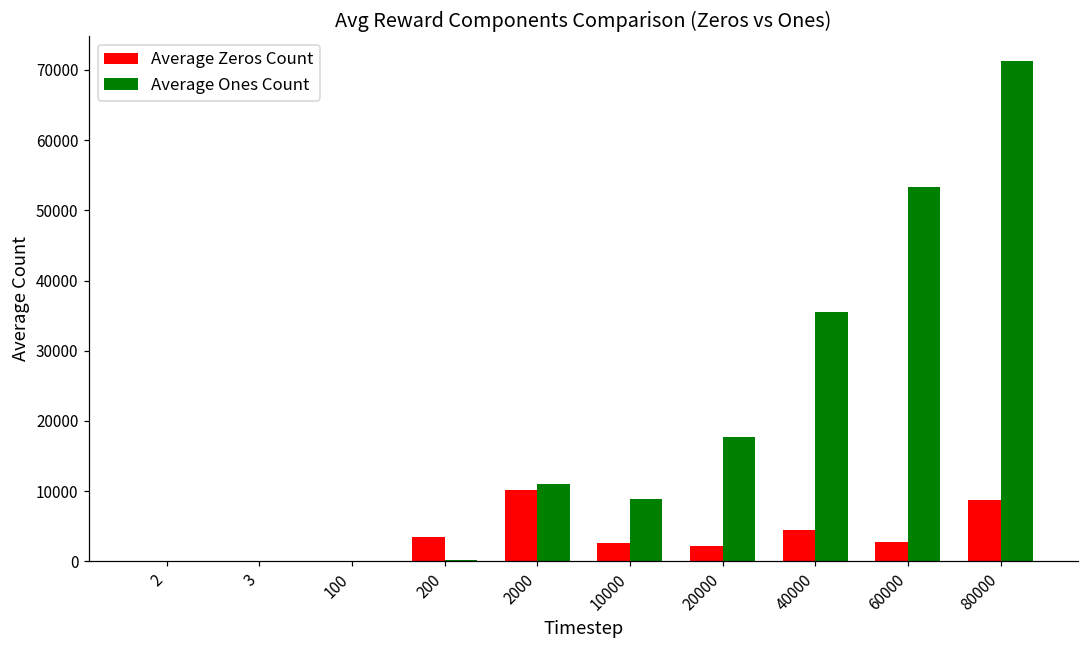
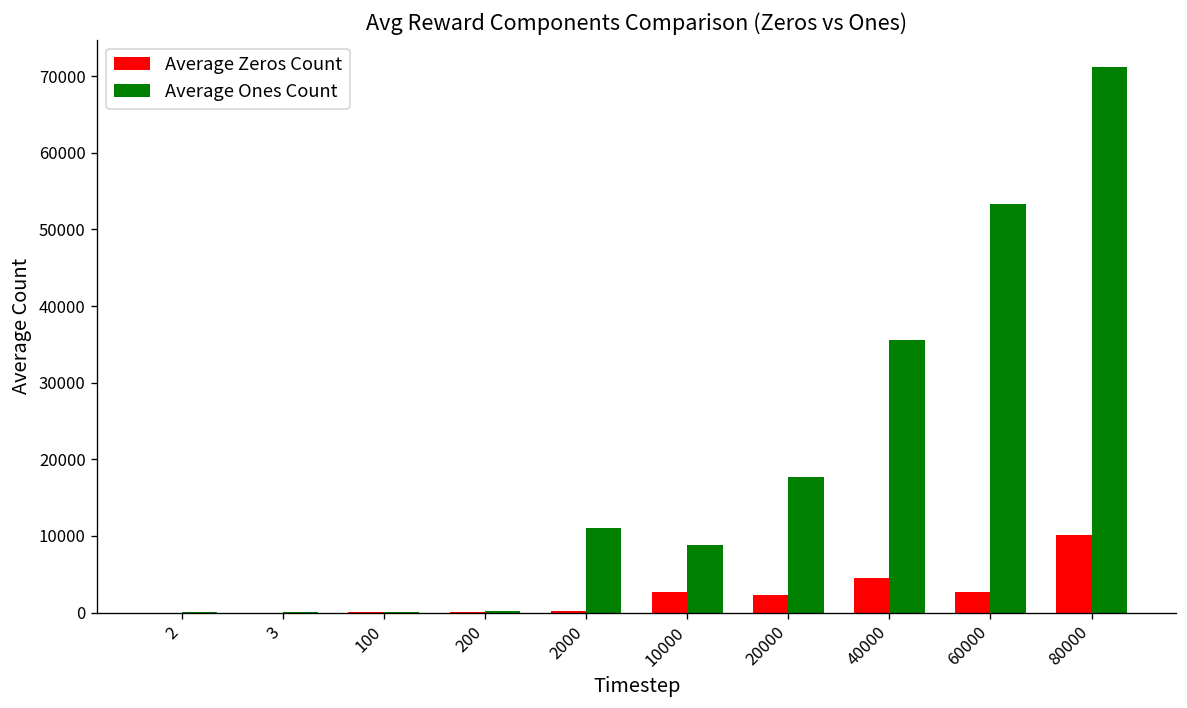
Average Zeros Count, 200: 3000 -> 0
Average Zeros Count, 2000: 10000 -> 0
Average Zeros Count, 80000: 9000 -> 10000
